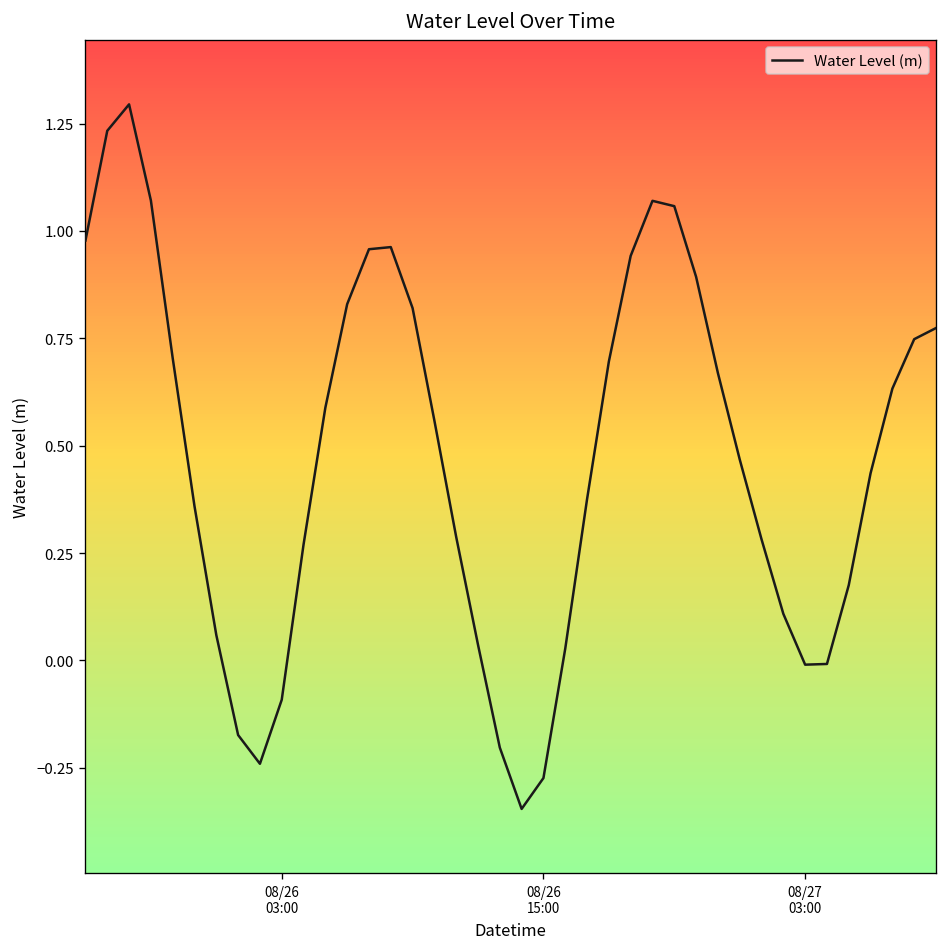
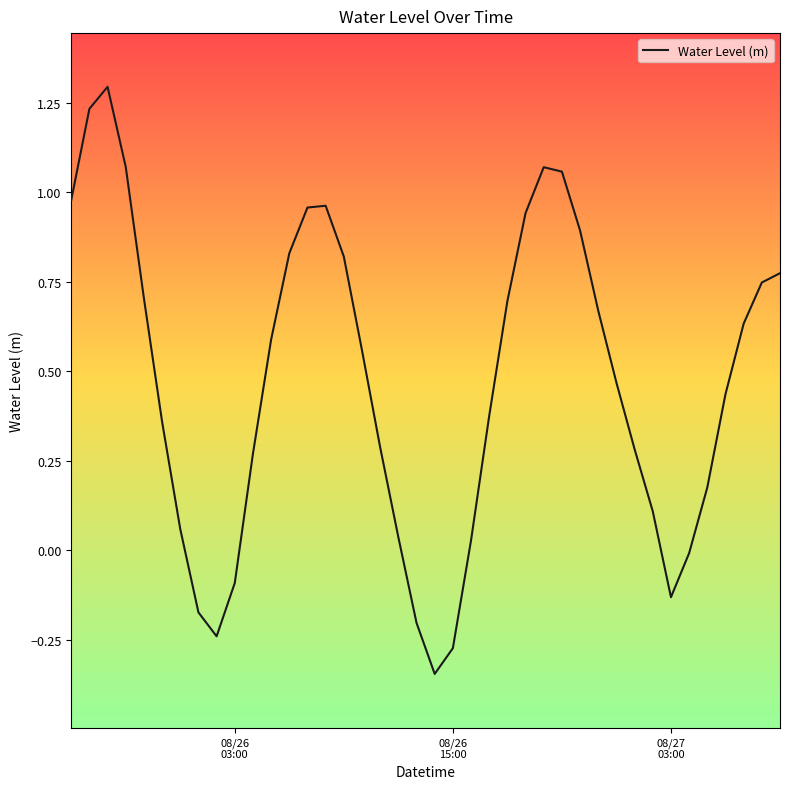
08/27 03:00: -0.01 -> -0.13
